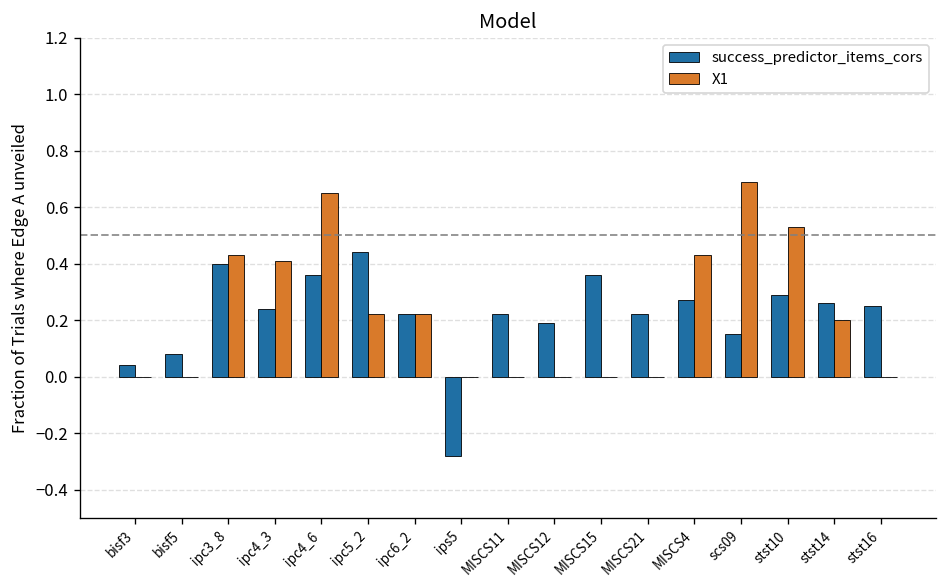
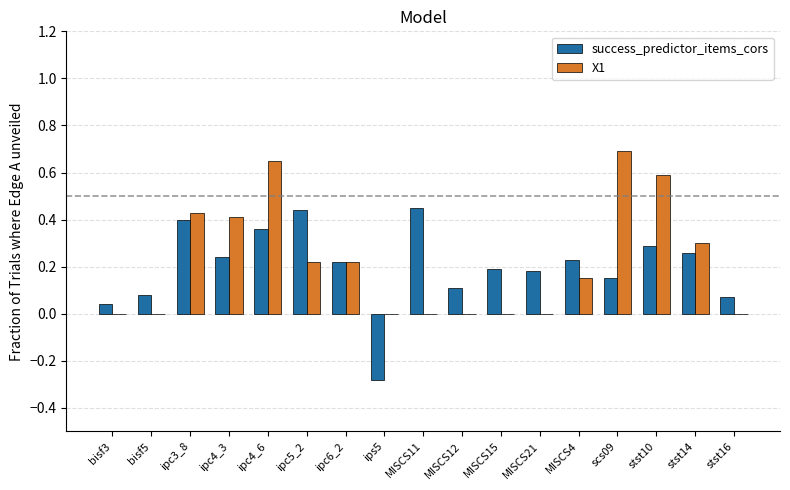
success_predictor_items_cors, MISCS11: 0.22 -> 0.45
success_predictor_items_cors, MISCS12: 0.19 -> 0.11
success_predictor_items_cors, MISCS15: 0.36 -> 0.19
success_predictor_items_cors, MISCS21: 0.22 -> 0.18
success_predictor_items_cors, MISCS4: 0.27 -> 0.23
X1, MISCS4: 0.43 -> 0.15
X1, stst10: 0.53 -> 0.59
X1, stst14: 0.2 -> 0.3
success_predictor_items_cors, stst16: 0.25 -> 0.07
